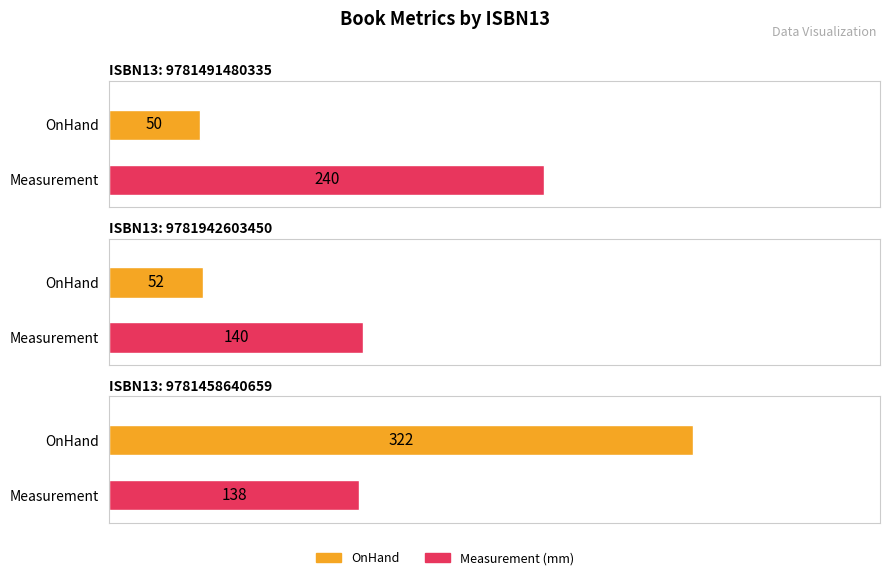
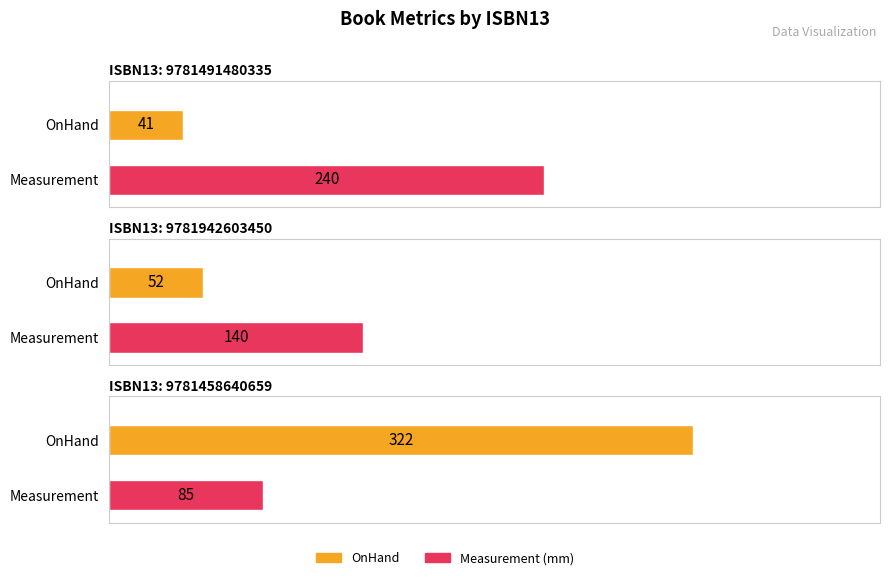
ISBN13: 9781491480335, OnHand: 50 -> 41
ISBN13: 9781458640659, Measurement: 138 -> 85
